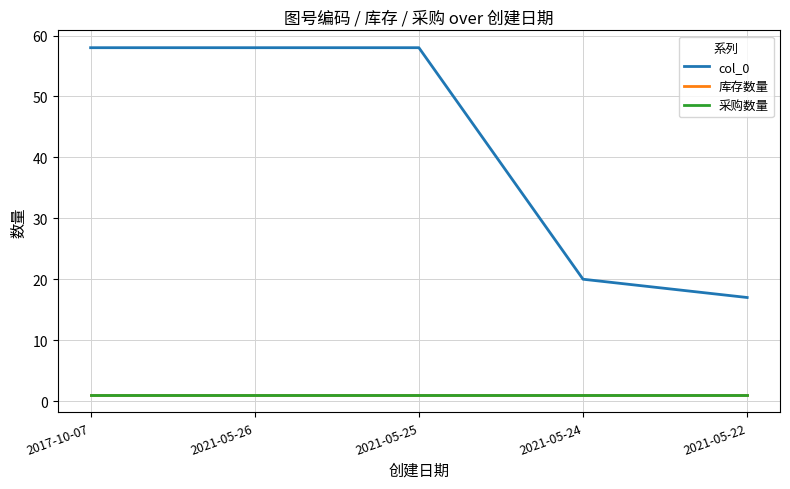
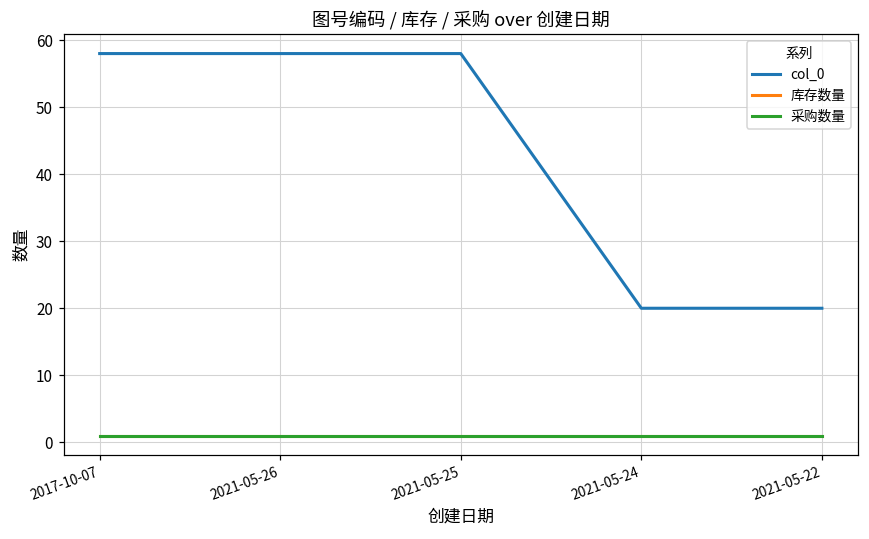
col_0, 2021-05-22: 17 -> 20
